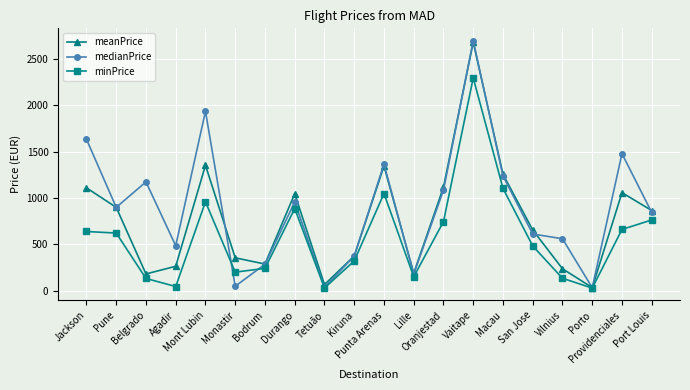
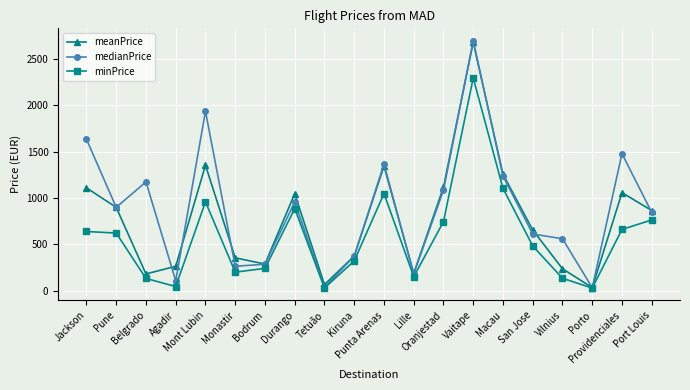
medianPrice, Agadir: 500 -> 100
medianPrice, Monastir: 0 -> 300
